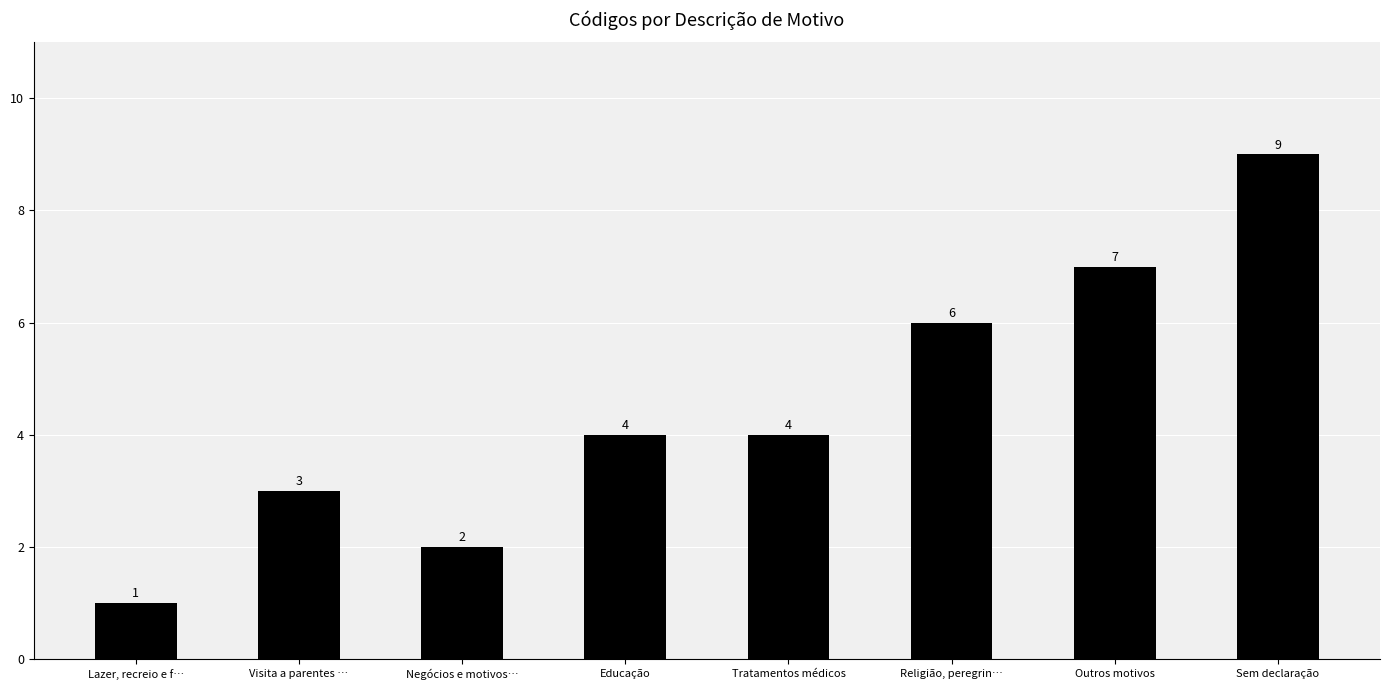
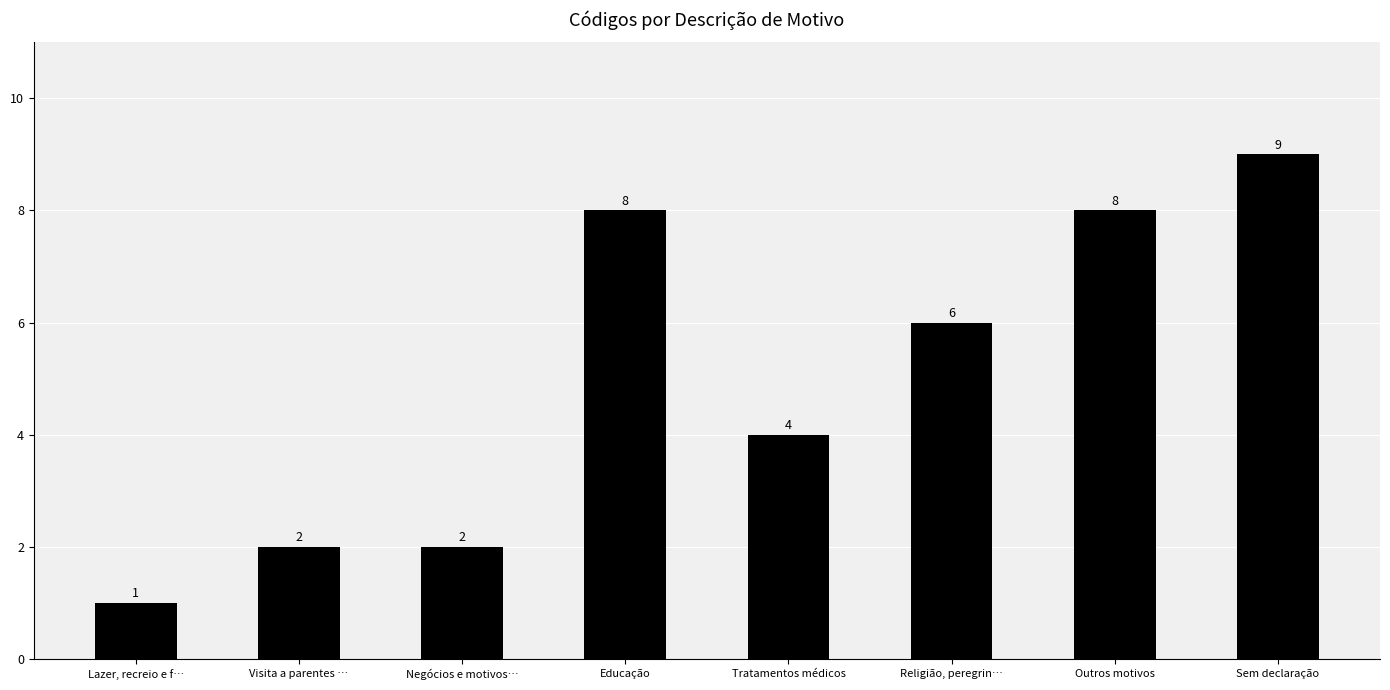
Visita a parentes …: 3 -> 2
Educação: 4 -> 8
Outros motivos: 7 -> 8
